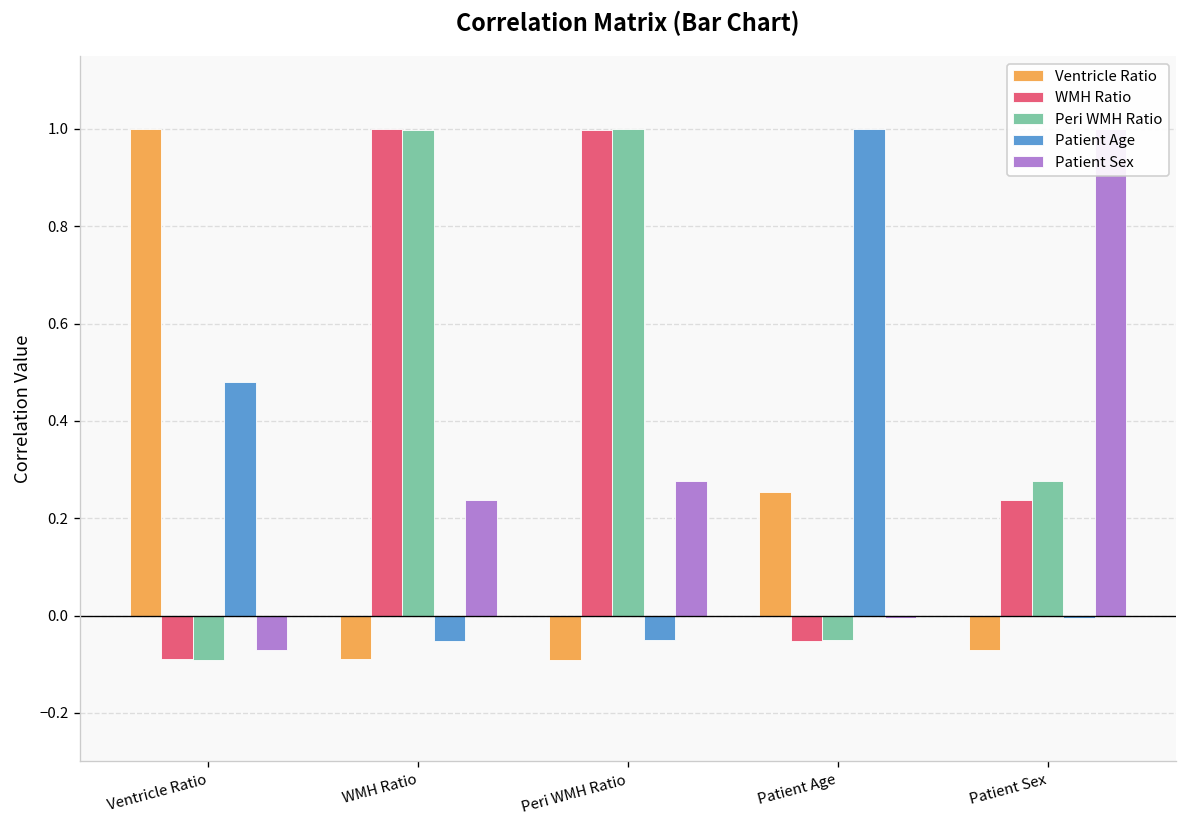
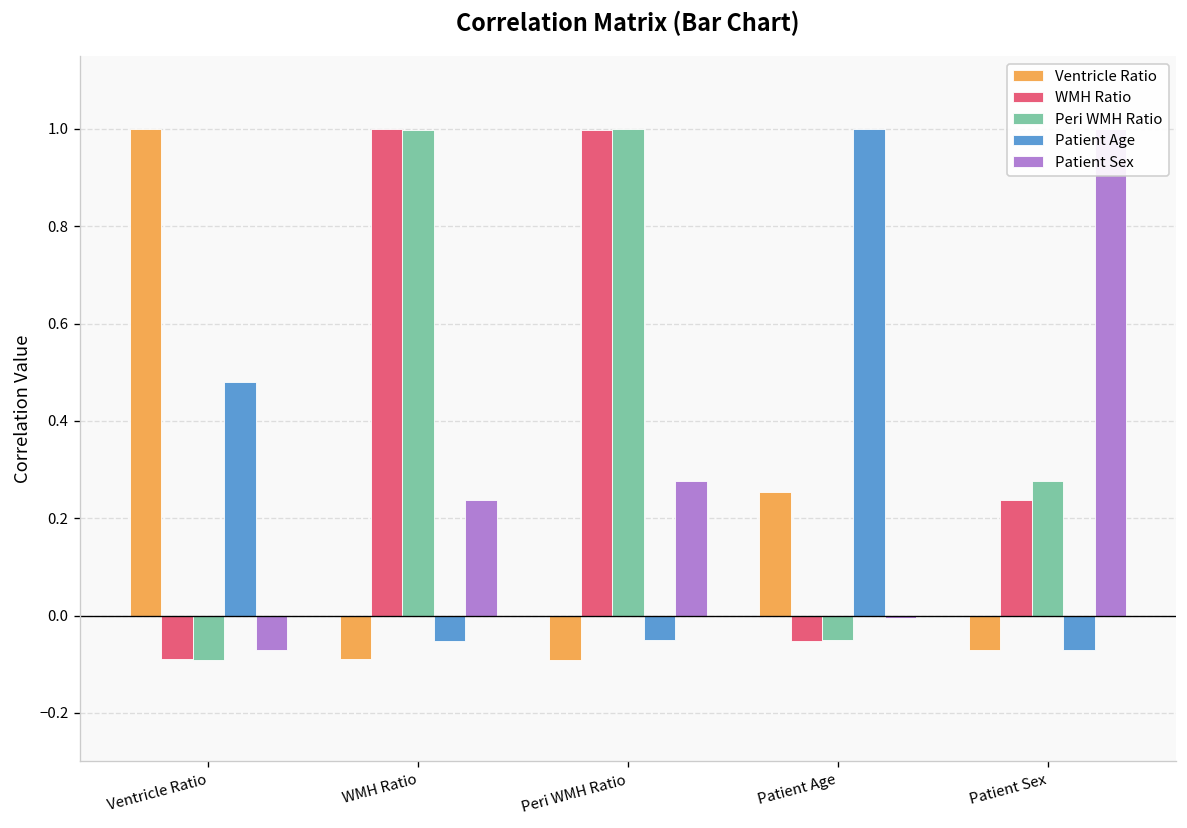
Patient Age, Patient Sex: -0.01 -> -0.07
